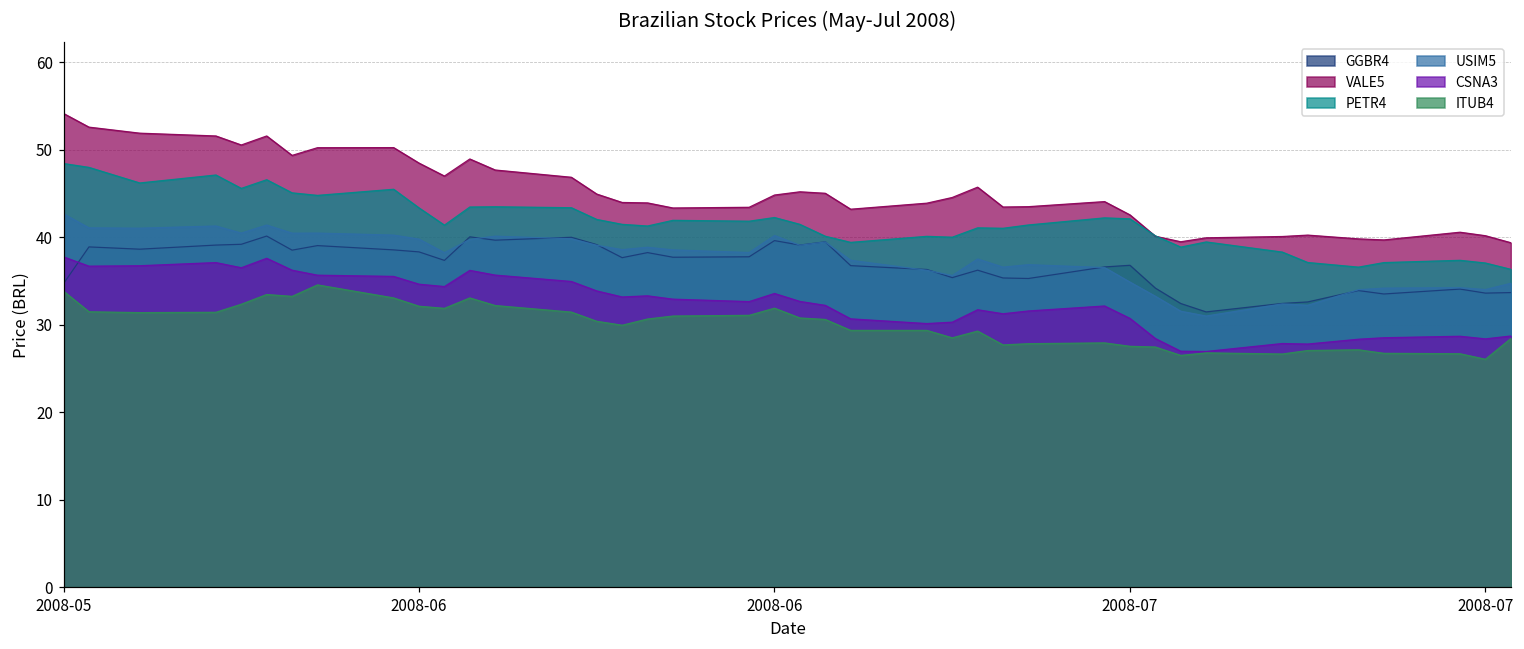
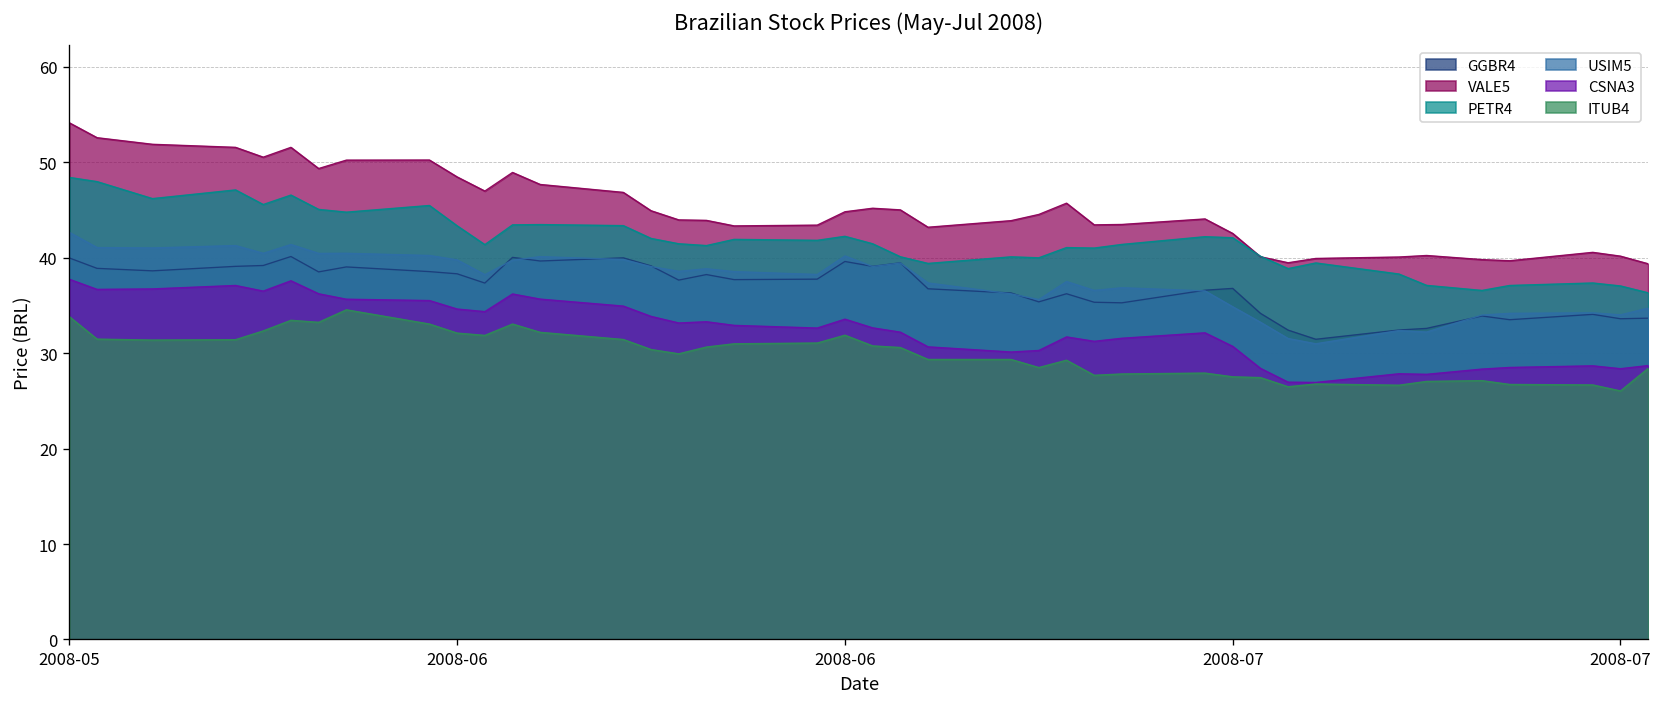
GGBR4, 2008-05: 35 -> 40
